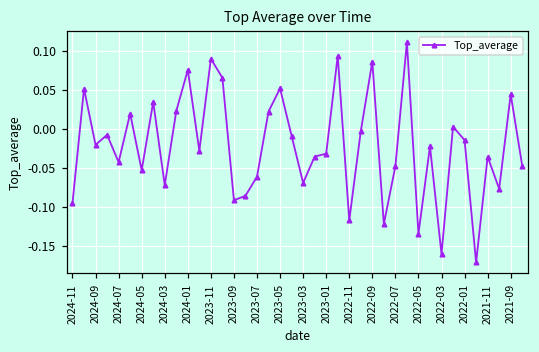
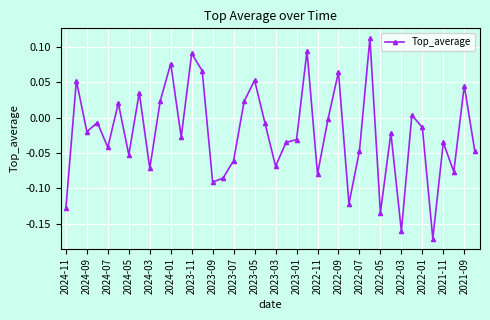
2024-11: -0.09 -> -0.13
2022-11: -0.12 -> -0.08
2022-09: 0.09 -> 0.06
